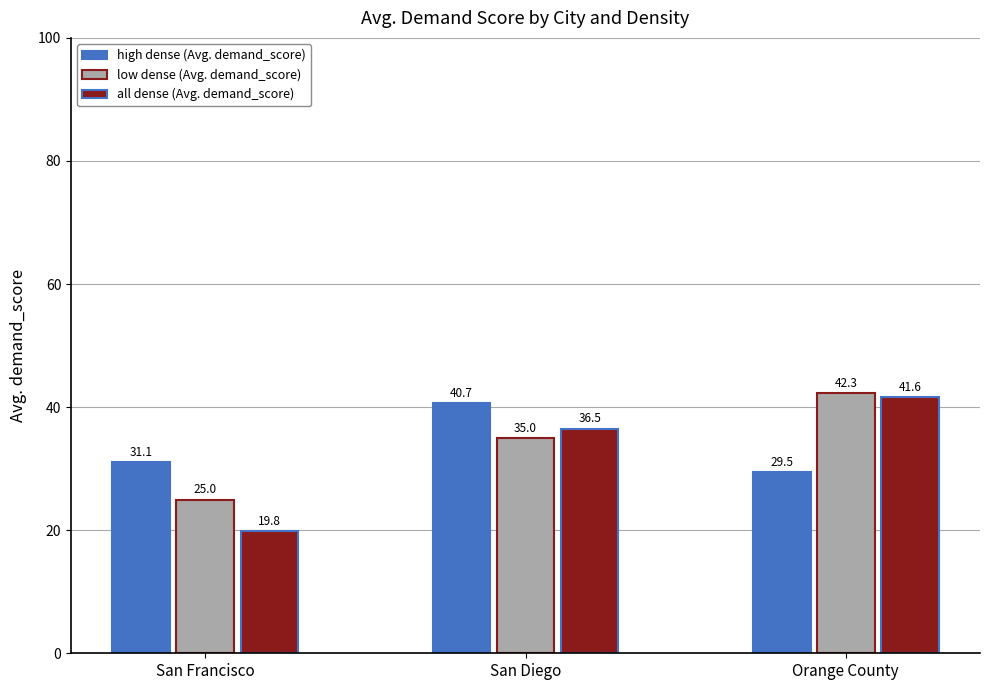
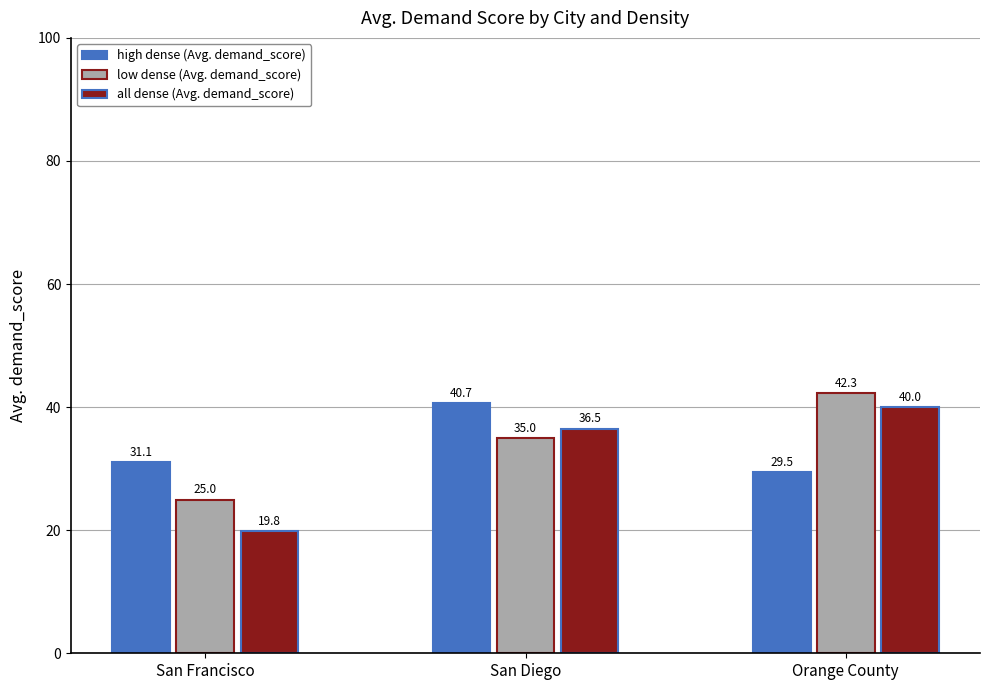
all dense (Avg. demand_score), Orange County: 41.6 -> 40.0
